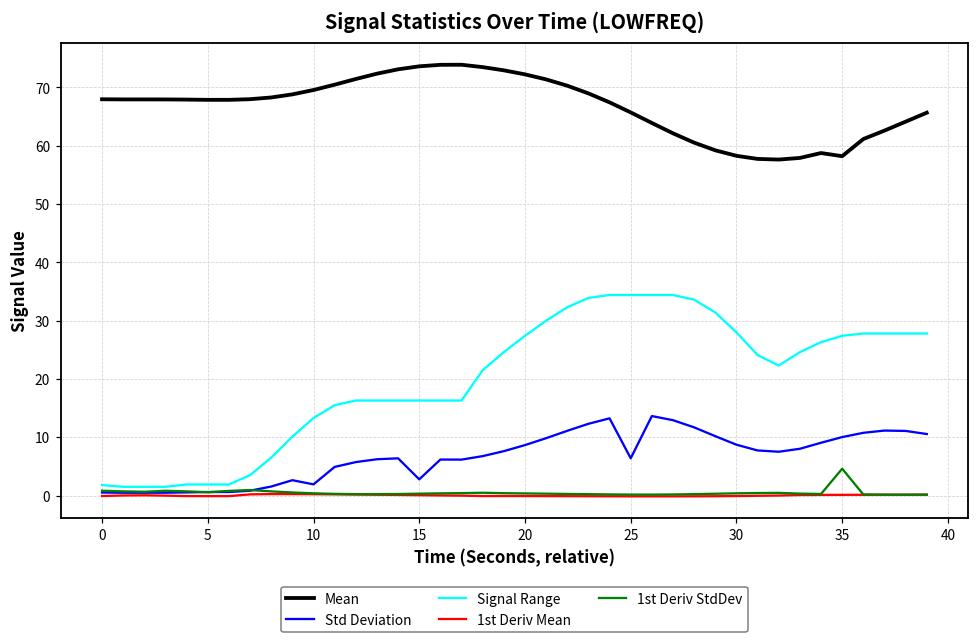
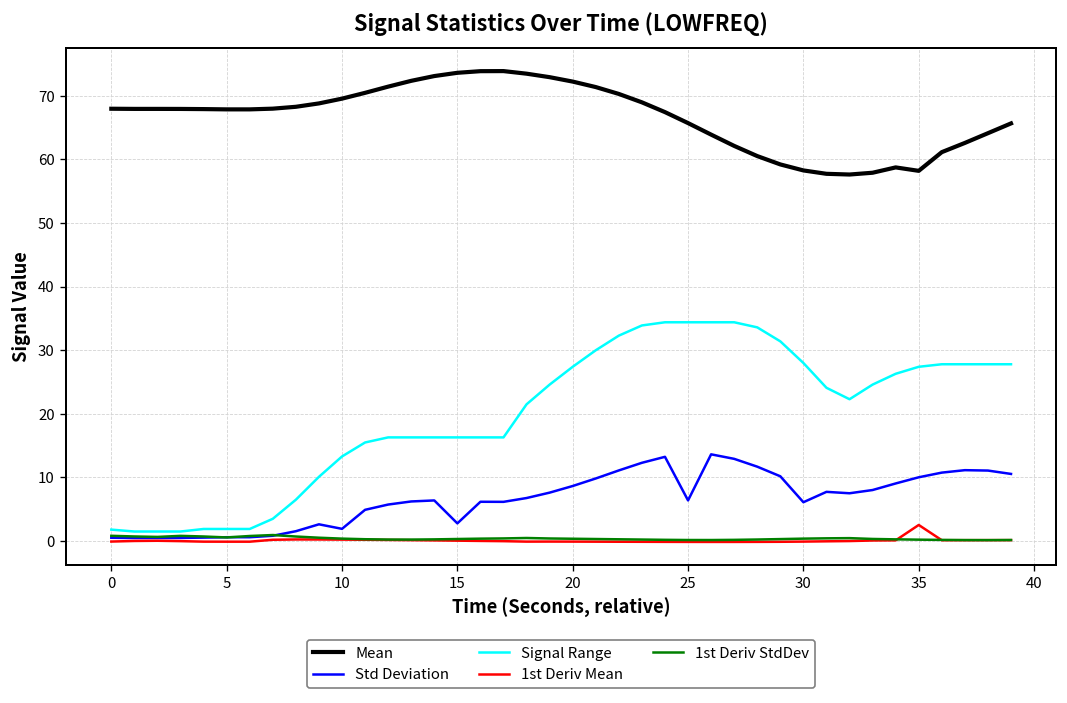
Std Deviation, 30: 9 -> 6
1st Deriv Mean, 35: 0 -> 3
1st Deriv StdDev, 35: 5 -> 0
